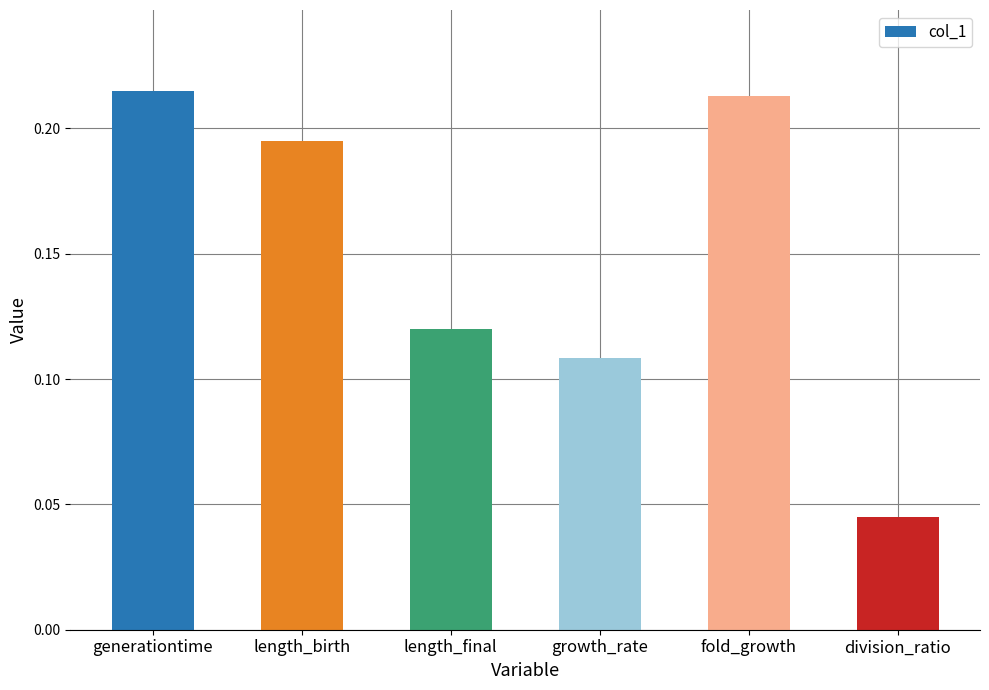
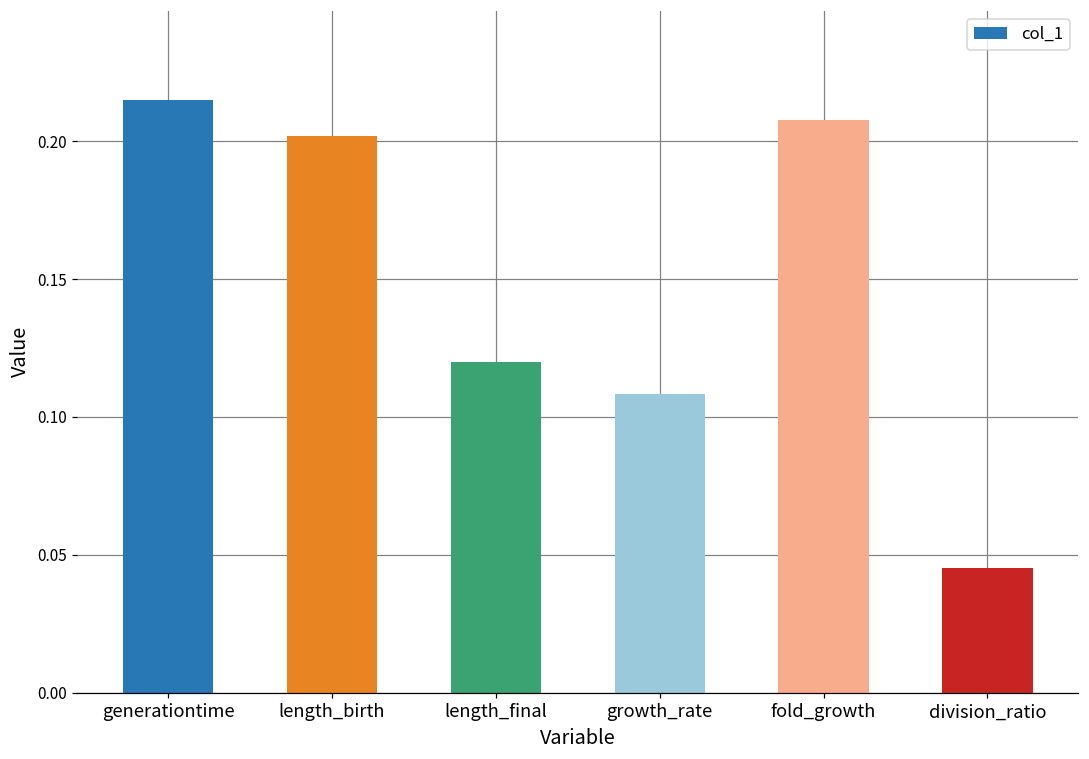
length_birth: 0.195 -> 0.202
fold_growth: 0.213 -> 0.208
